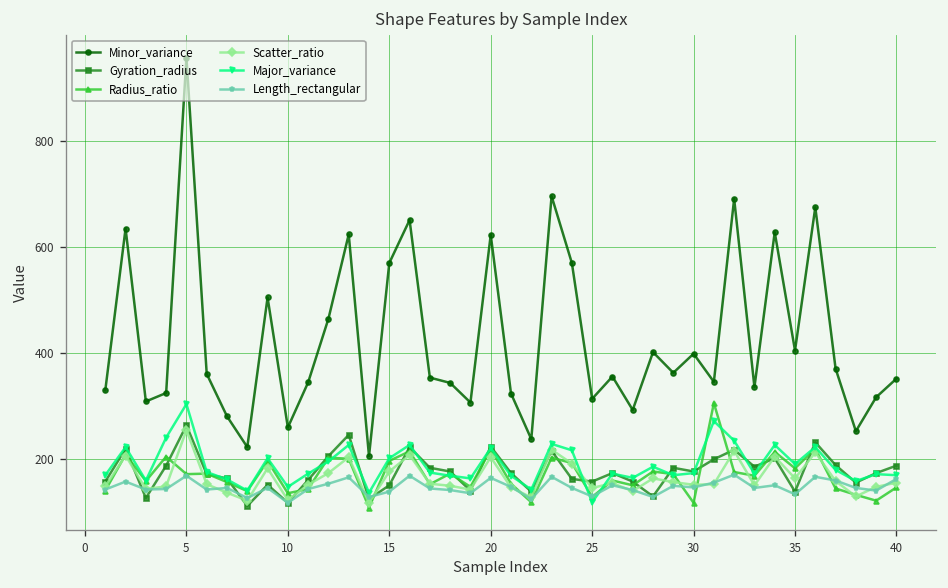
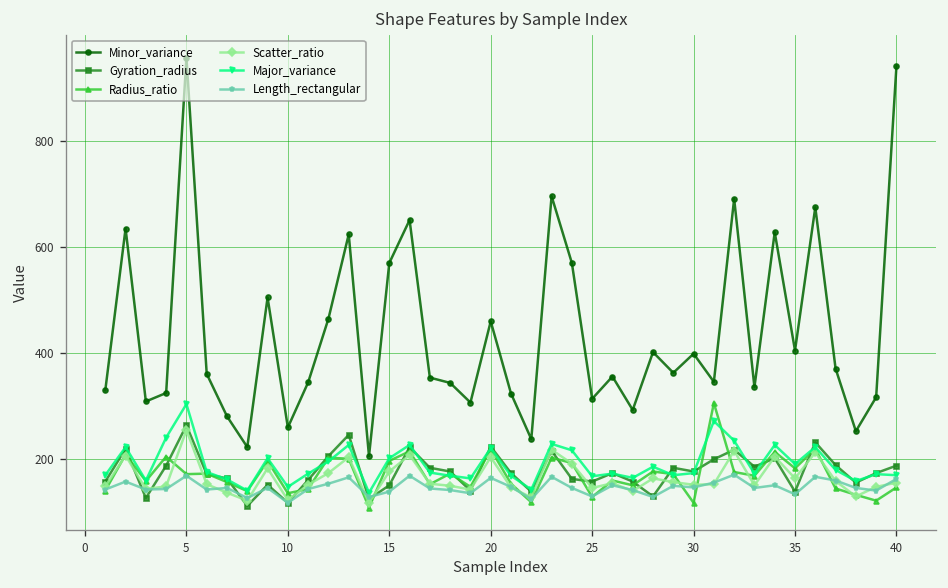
Minor_variance, 20: 620 -> 460
Major_variance, 25: 120 -> 170
Minor_variance, 40: 350 -> 940
